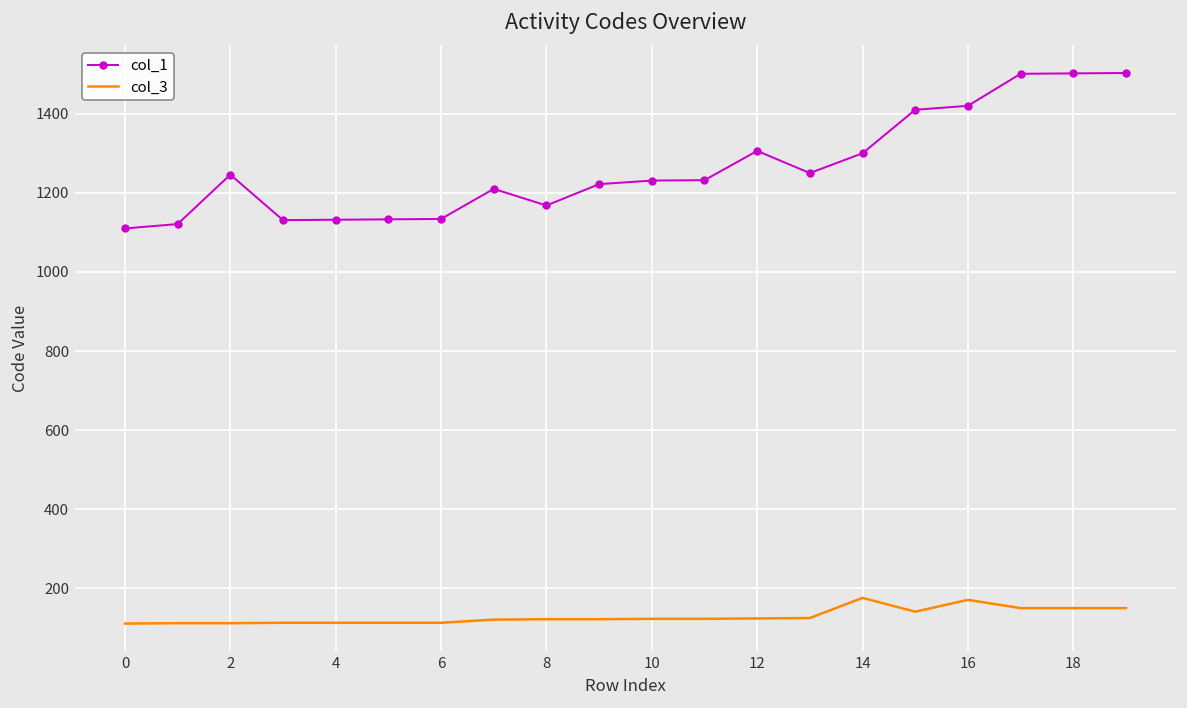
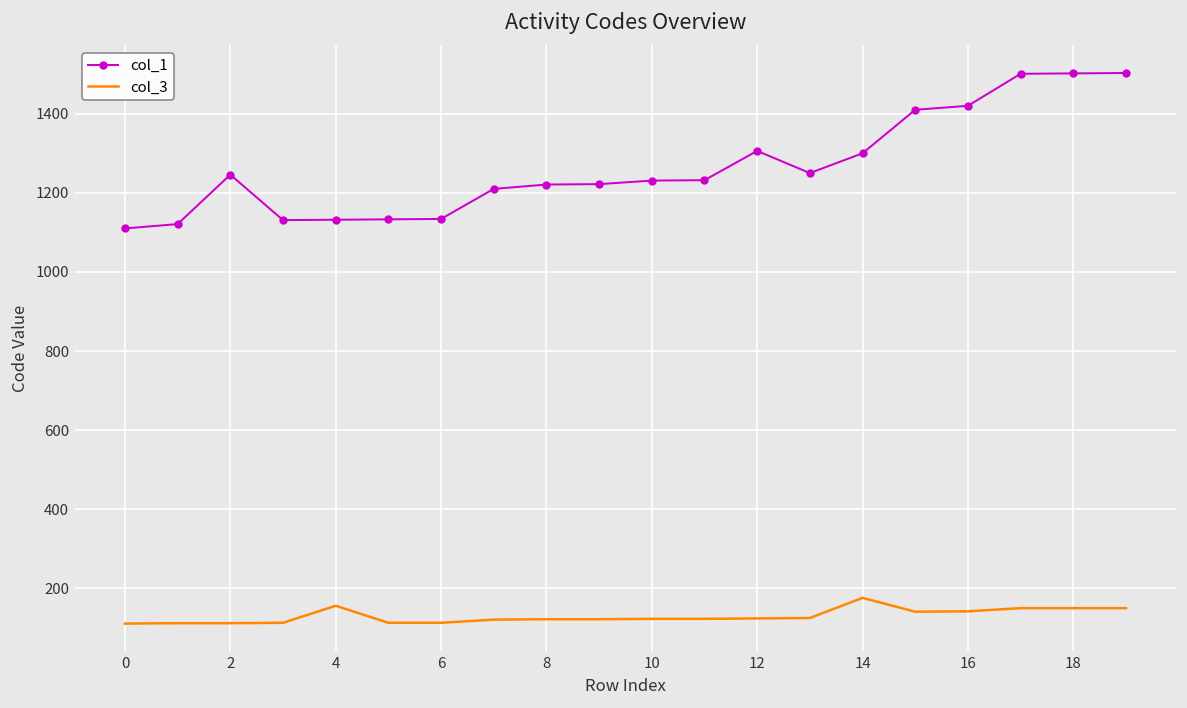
col_3, 4: 110 -> 160
col_1, 8: 1170 -> 1220
col_3, 16: 170 -> 140
